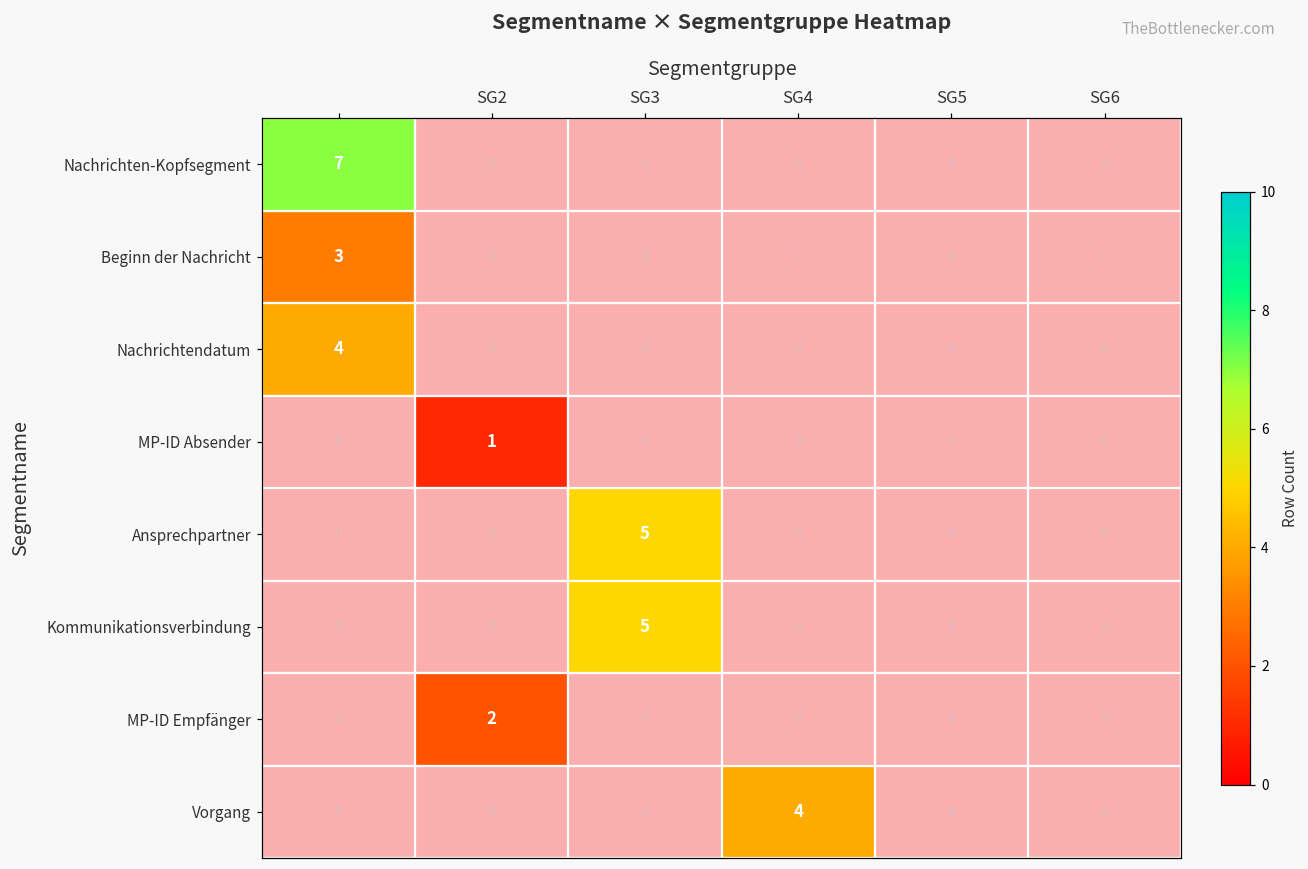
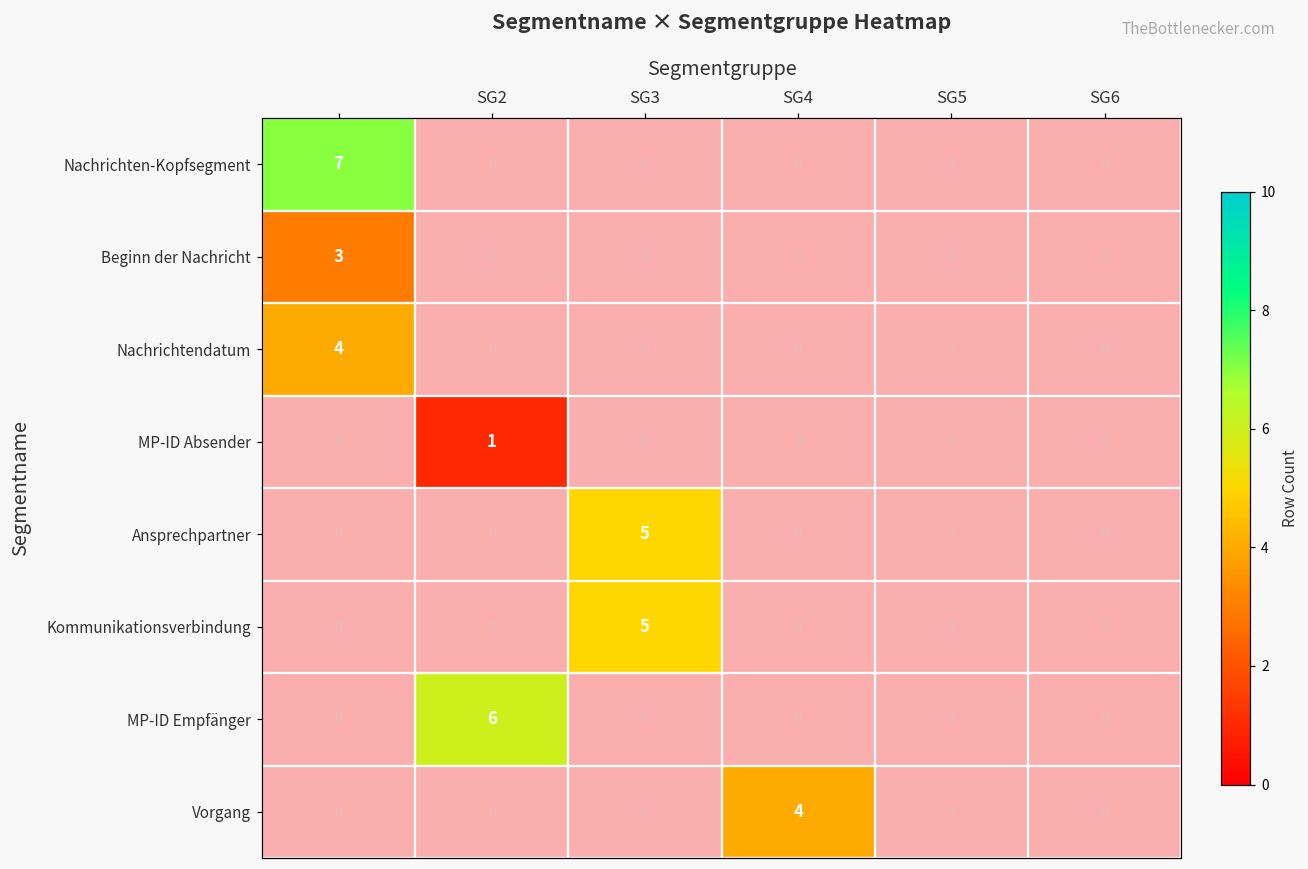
MP-ID Empfänger, SG2: 2 -> 6
